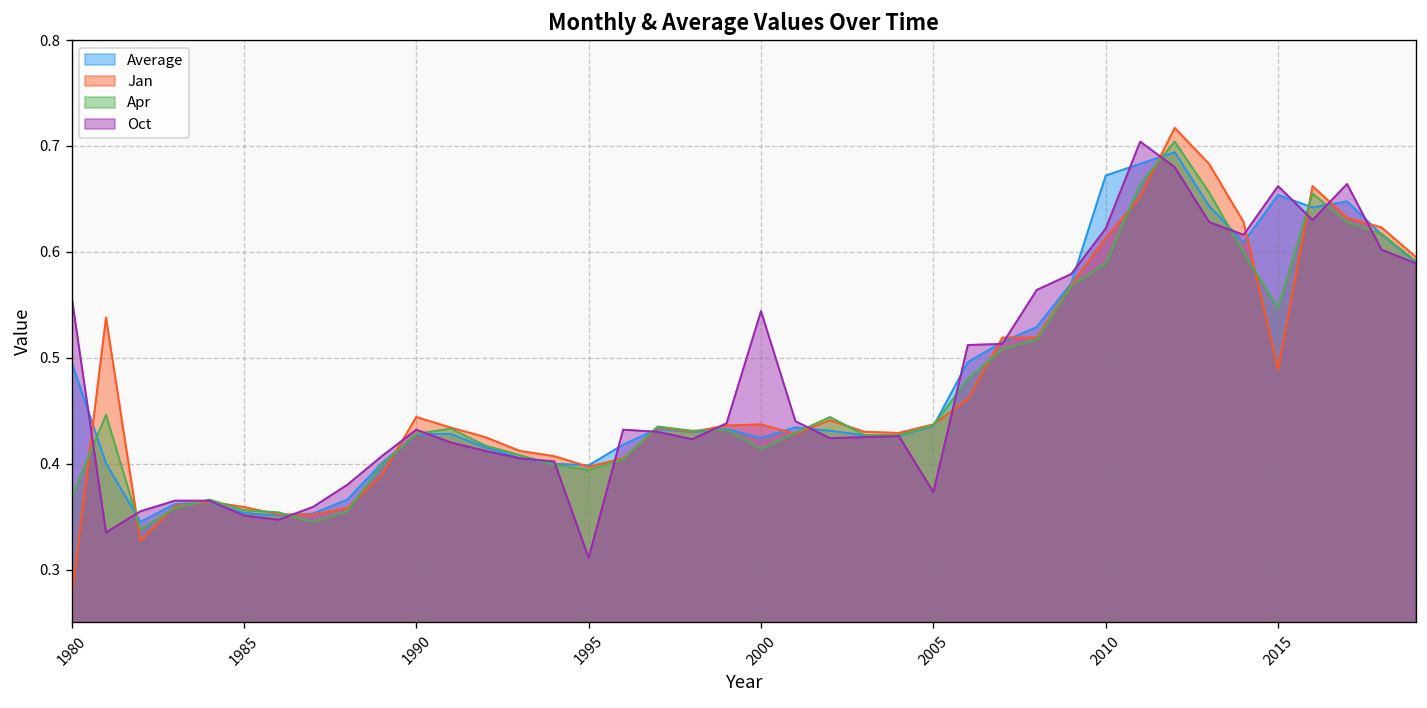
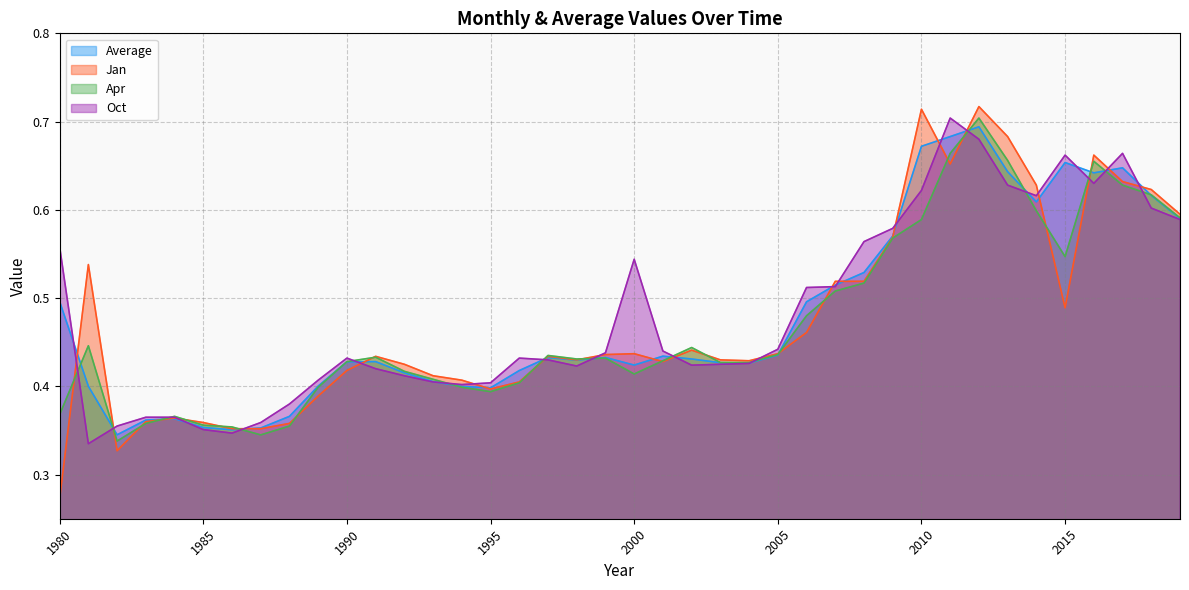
Jan, 1990: 0.44 -> 0.42
Oct, 1995: 0.31 -> 0.40
Oct, 2005: 0.37 -> 0.44
Jan, 2010: 0.61 -> 0.71
